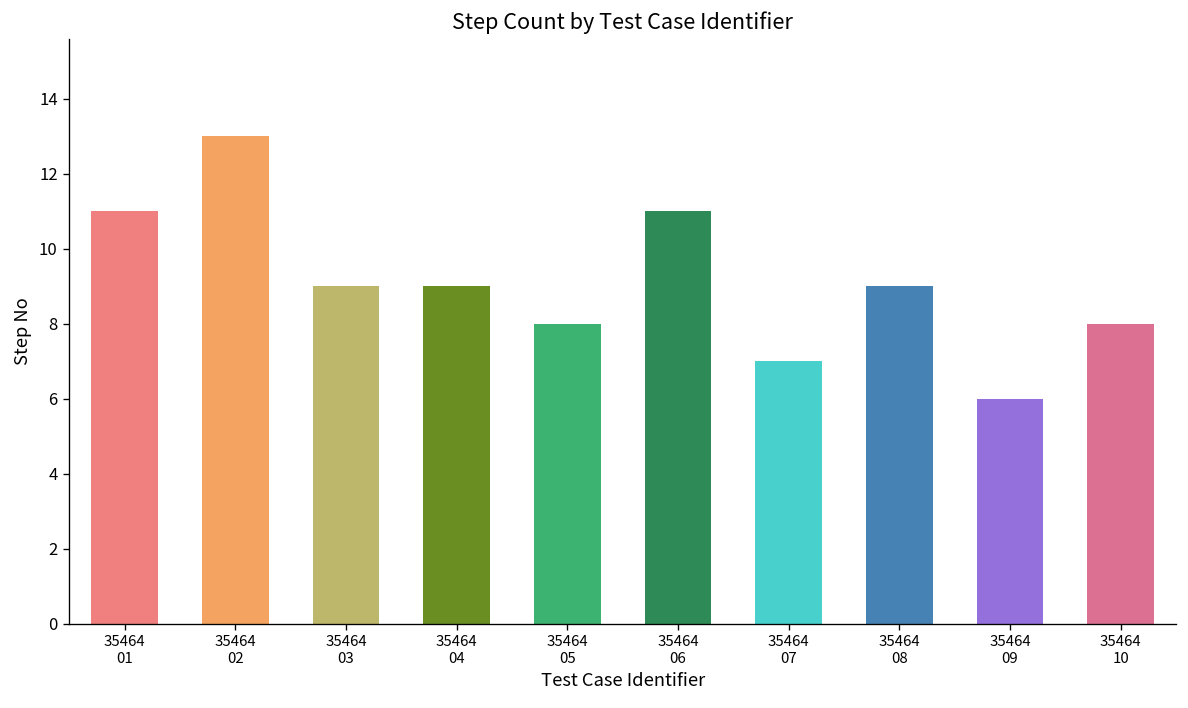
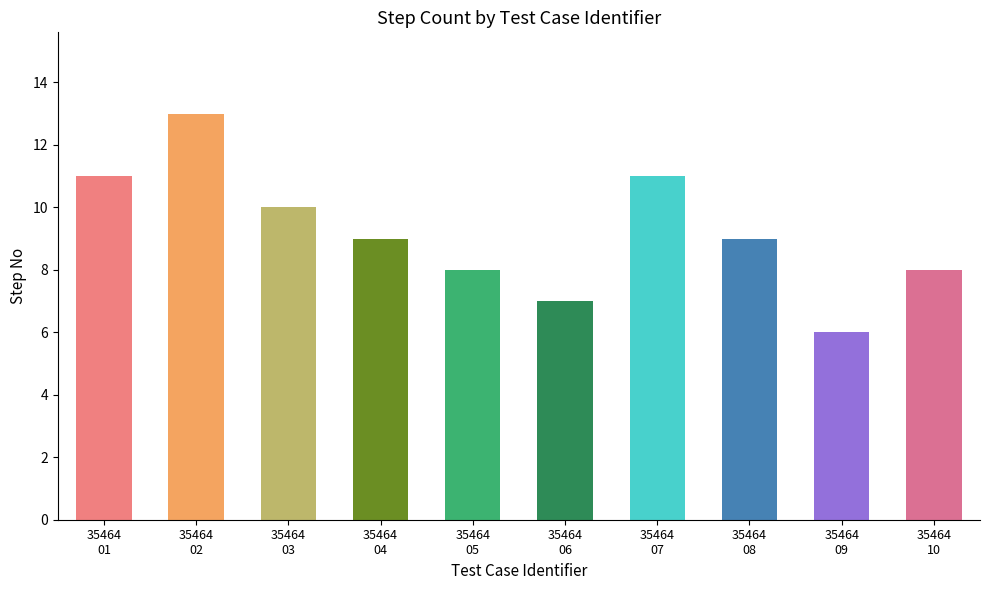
35464 03: 9 -> 10
35464 06: 11 -> 7
35464 07: 7 -> 11
